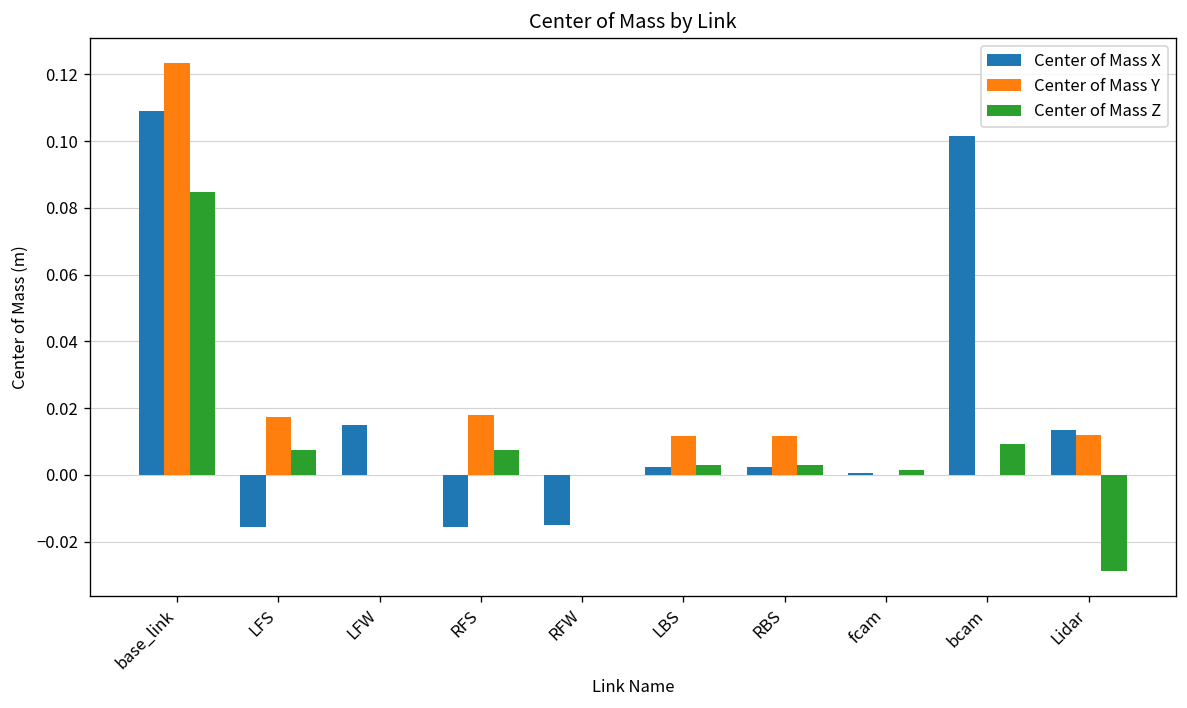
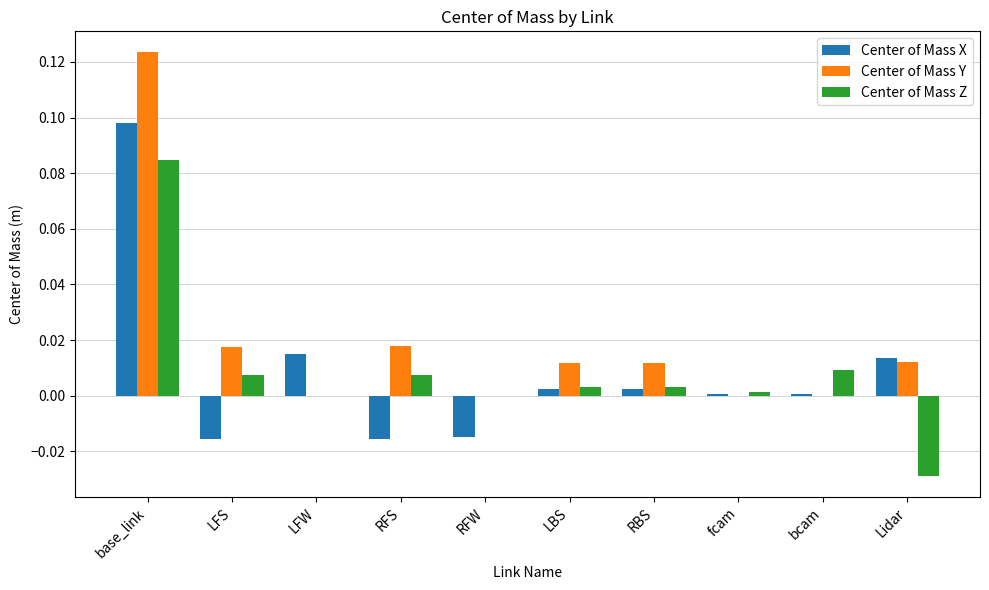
Center of Mass X, base_link: 0.109 -> 0.098
Center of Mass X, bcam: 0.102 -> 0.000
